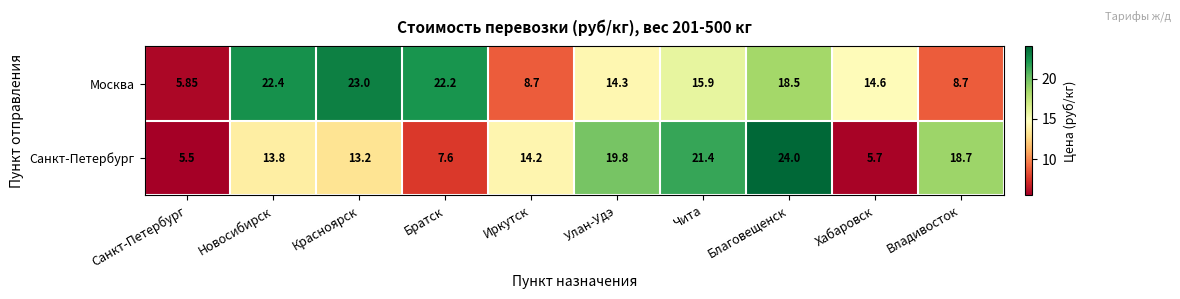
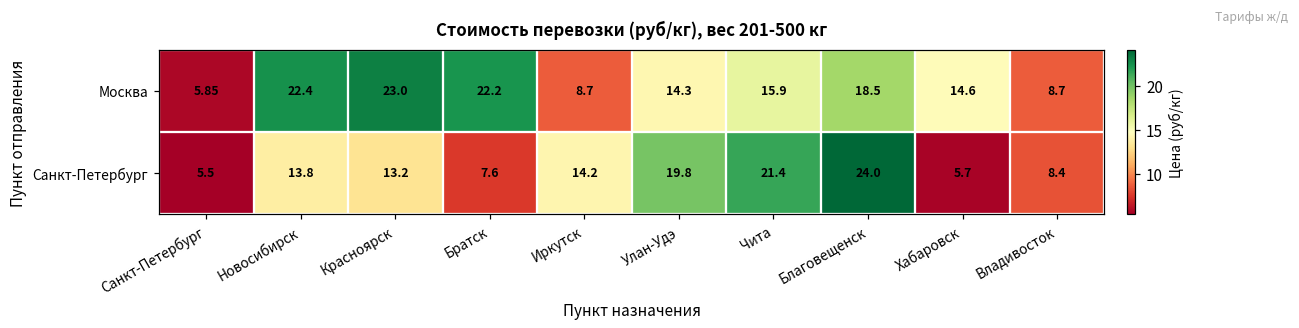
Санкт-Петербург, Владивосток: 18.7 -> 8.4
